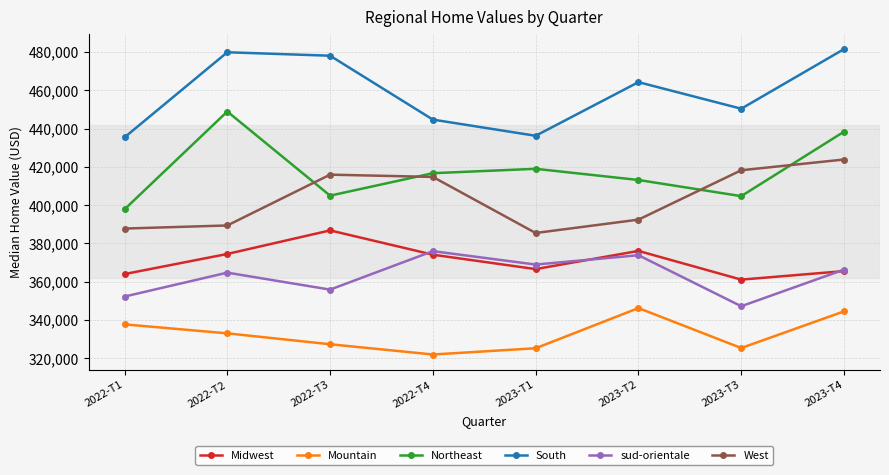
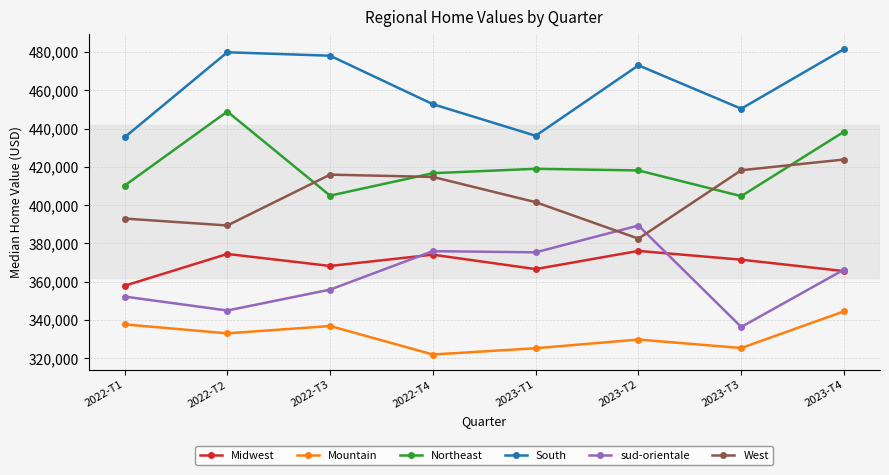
Midwest, 2022-T1: 364,000 -> 358,000
Northeast, 2022-T1: 398,000 -> 410,000
West, 2022-T1: 388,000 -> 393,000
sud-orientale, 2022-T2: 365,000 -> 345,000
Midwest, 2022-T3: 387,000 -> 368,000
Mountain, 2022-T3: 327,000 -> 337,000
South, 2022-T4: 445,000 -> 453,000
sud-orientale, 2023-T1: 369,000 -> 375,000
West, 2023-T1: 385,000 -> 402,000
Mountain, 2023-T2: 346,000 -> 330,000
Northeast, 2023-T2: 413,000 -> 418,000
South, 2023-T2: 464,000 -> 473,000
sud-orientale, 2023-T2: 374,000 -> 389,000
West, 2023-T2: 392,000 -> 382,000
Midwest, 2023-T3: 361,000 -> 372,000
sud-orientale, 2023-T3: 347,000 -> 336,000
